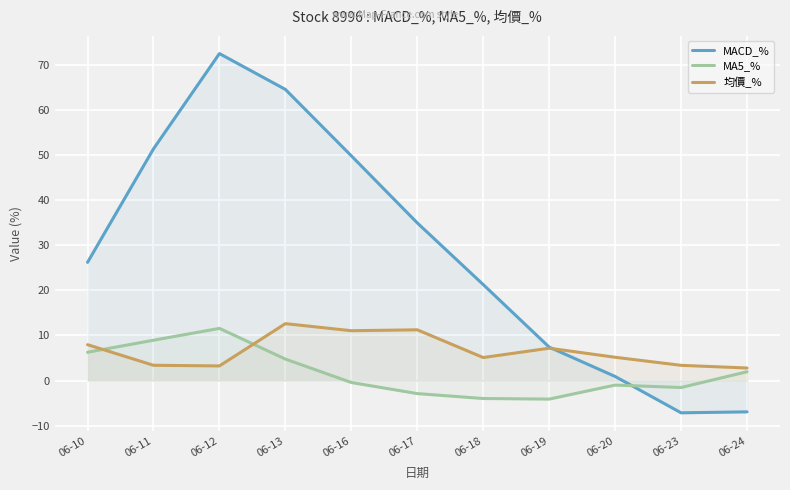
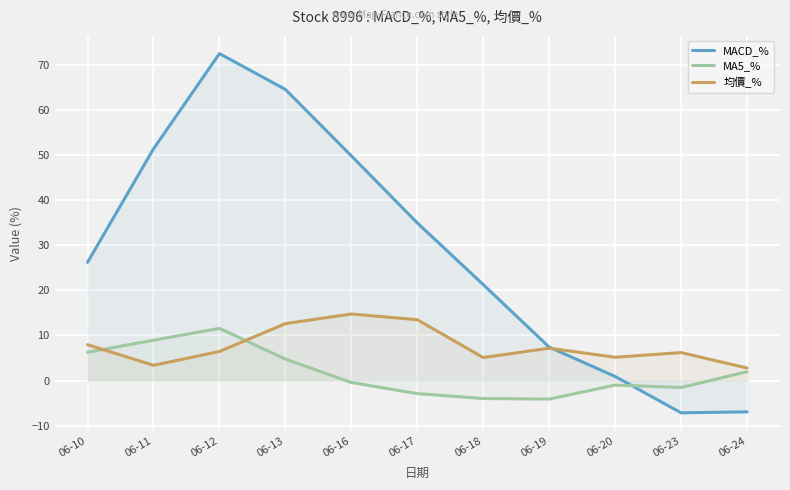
均價_%, 06-12: 3 -> 6
均價_%, 06-16: 11 -> 15
均價_%, 06-17: 11 -> 14
均價_%, 06-23: 3 -> 6
